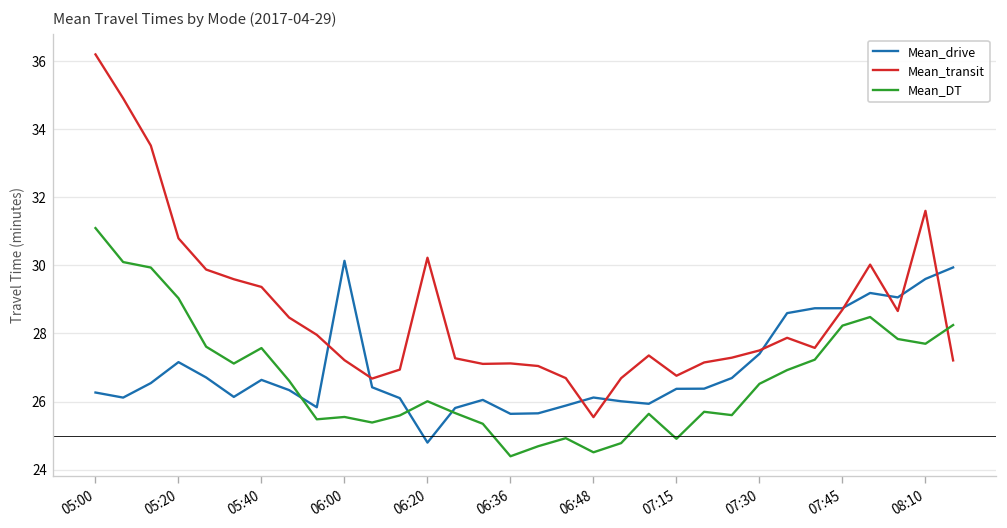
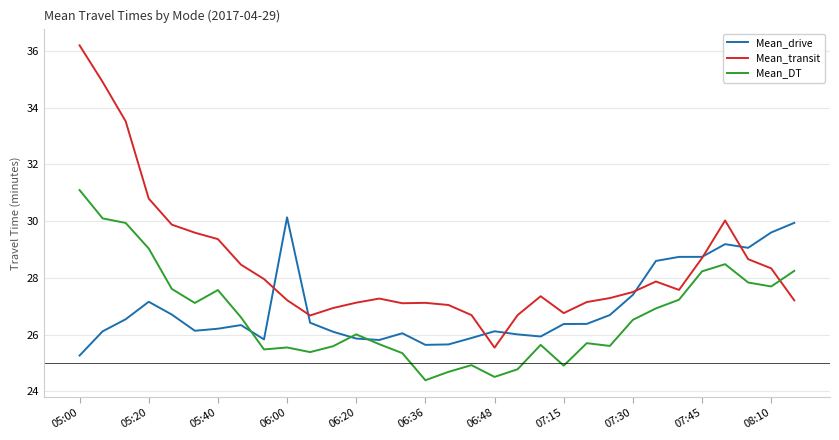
Mean_drive, 05:00: 26.3 -> 25.3
Mean_drive, 05:40: 26.6 -> 26.2
Mean_drive, 06:20: 24.8 -> 25.9
Mean_transit, 06:20: 30.2 -> 27.1
Mean_transit, 08:10: 31.6 -> 28.3
